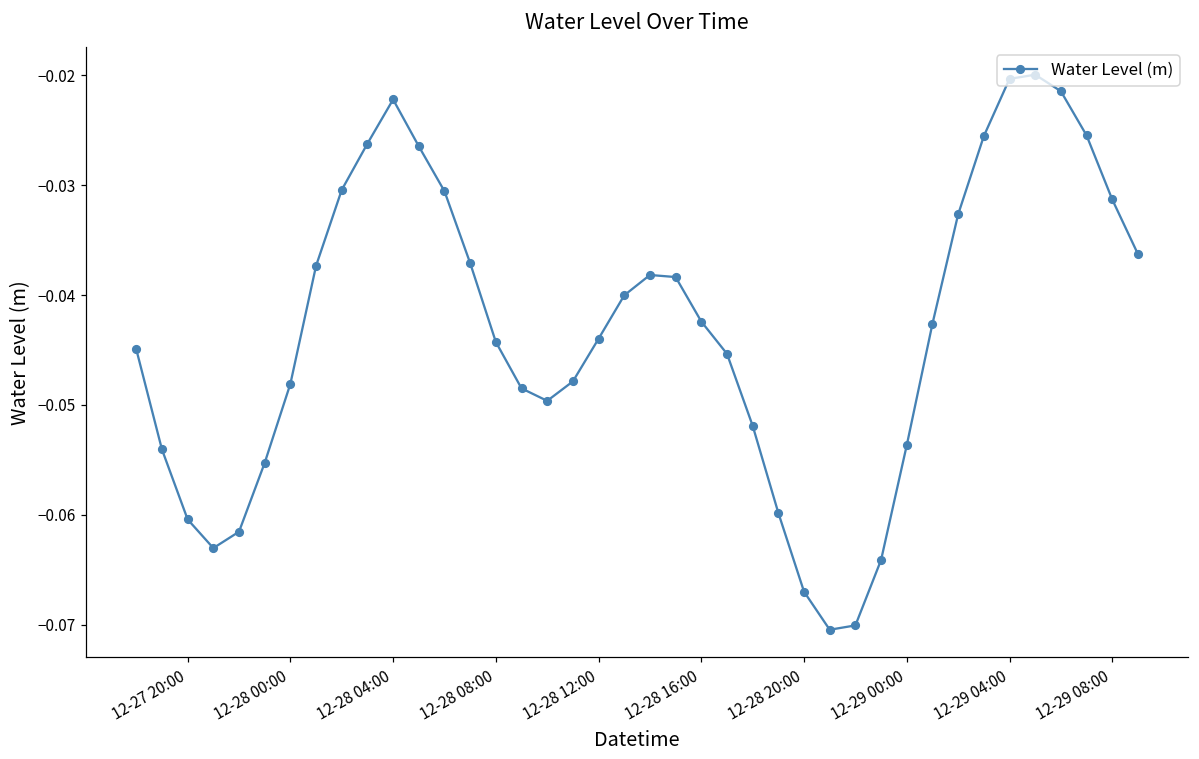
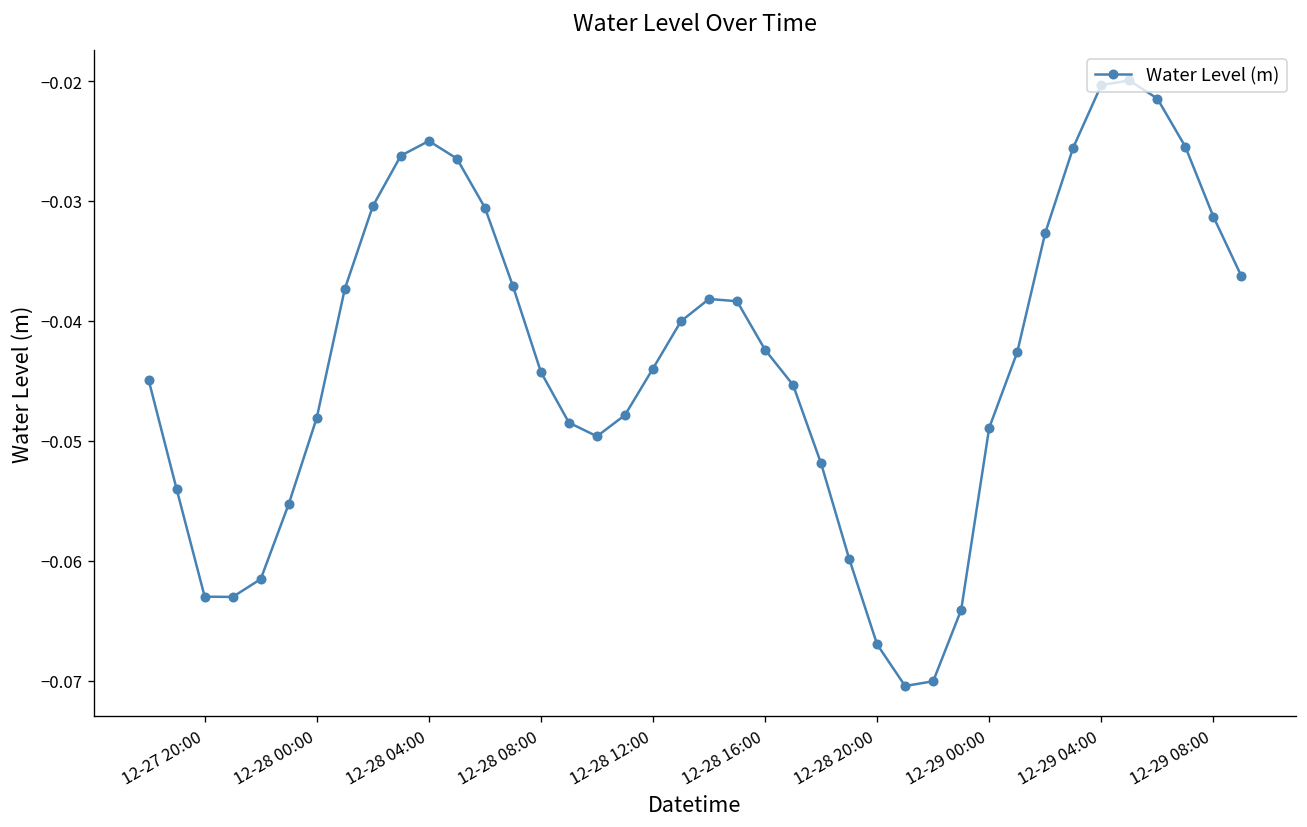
12-27 20:00: -0.060 -> -0.063
12-28 04:00: -0.022 -> -0.025
12-29 00:00: -0.054 -> -0.049
